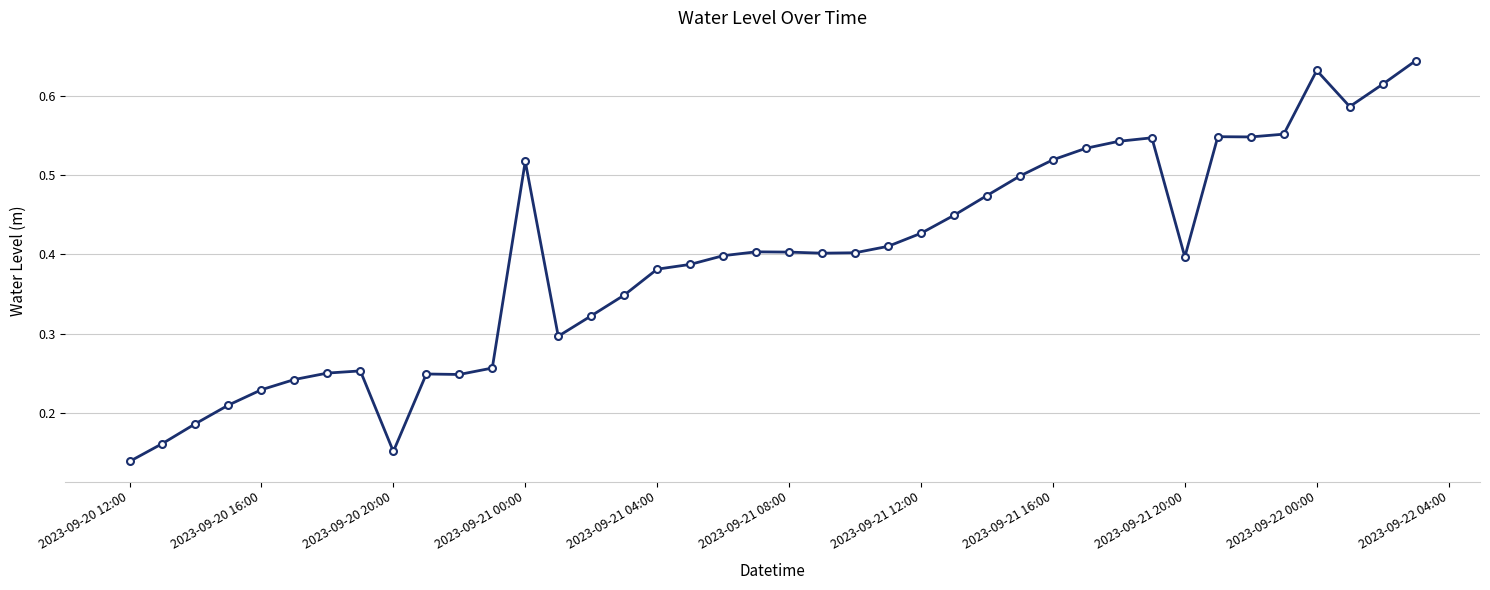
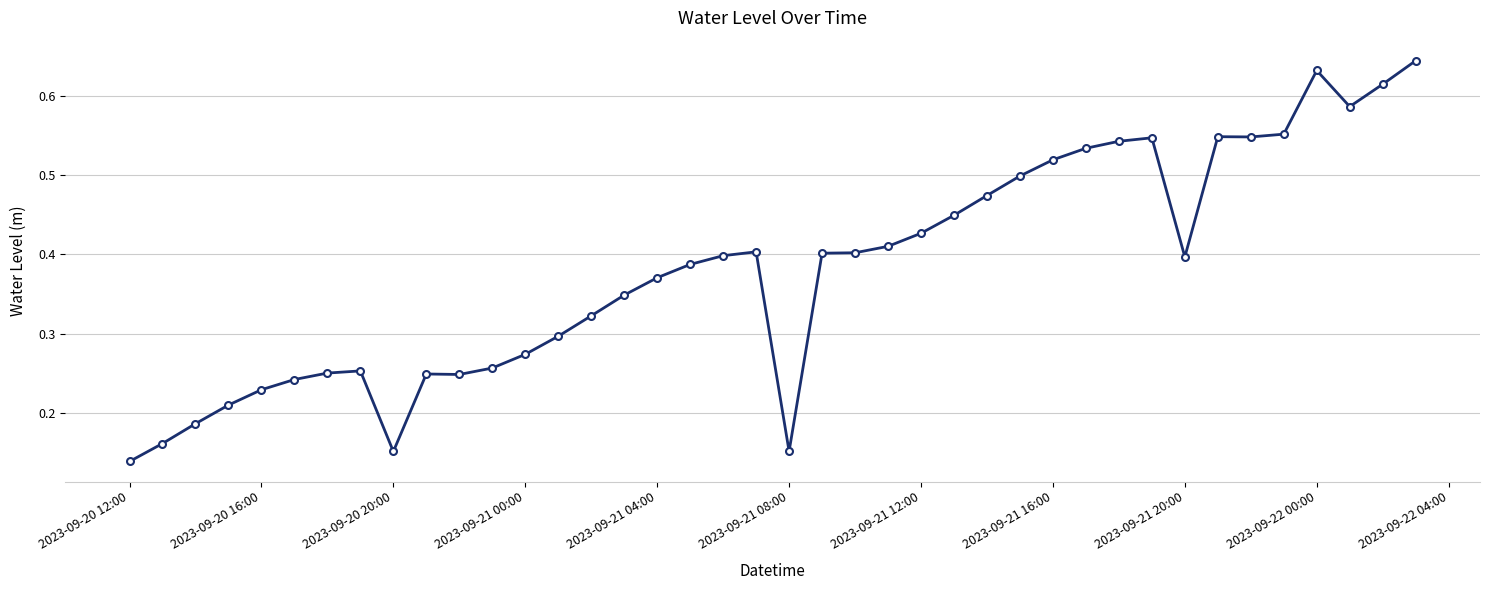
2023-09-21 00:00: 0.52 -> 0.27
2023-09-21 04:00: 0.38 -> 0.37
2023-09-21 08:00: 0.40 -> 0.15
